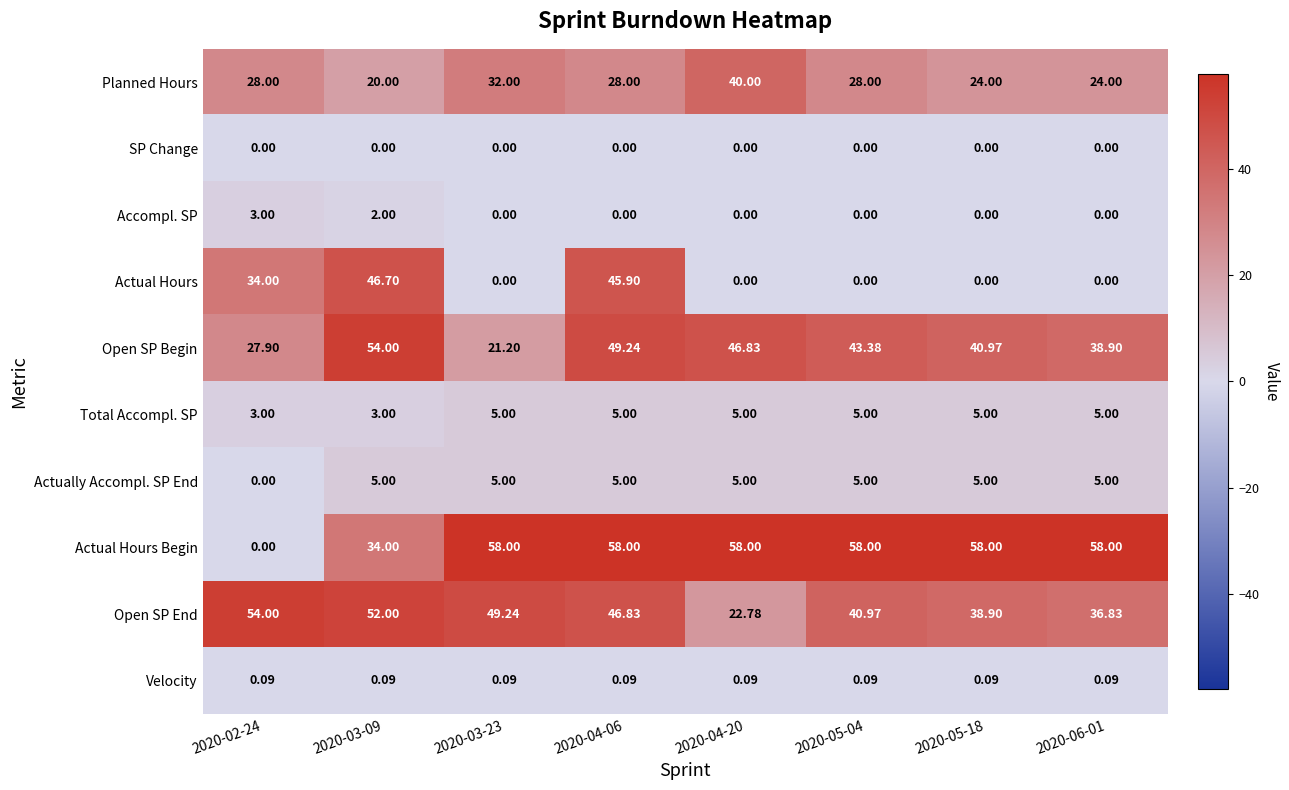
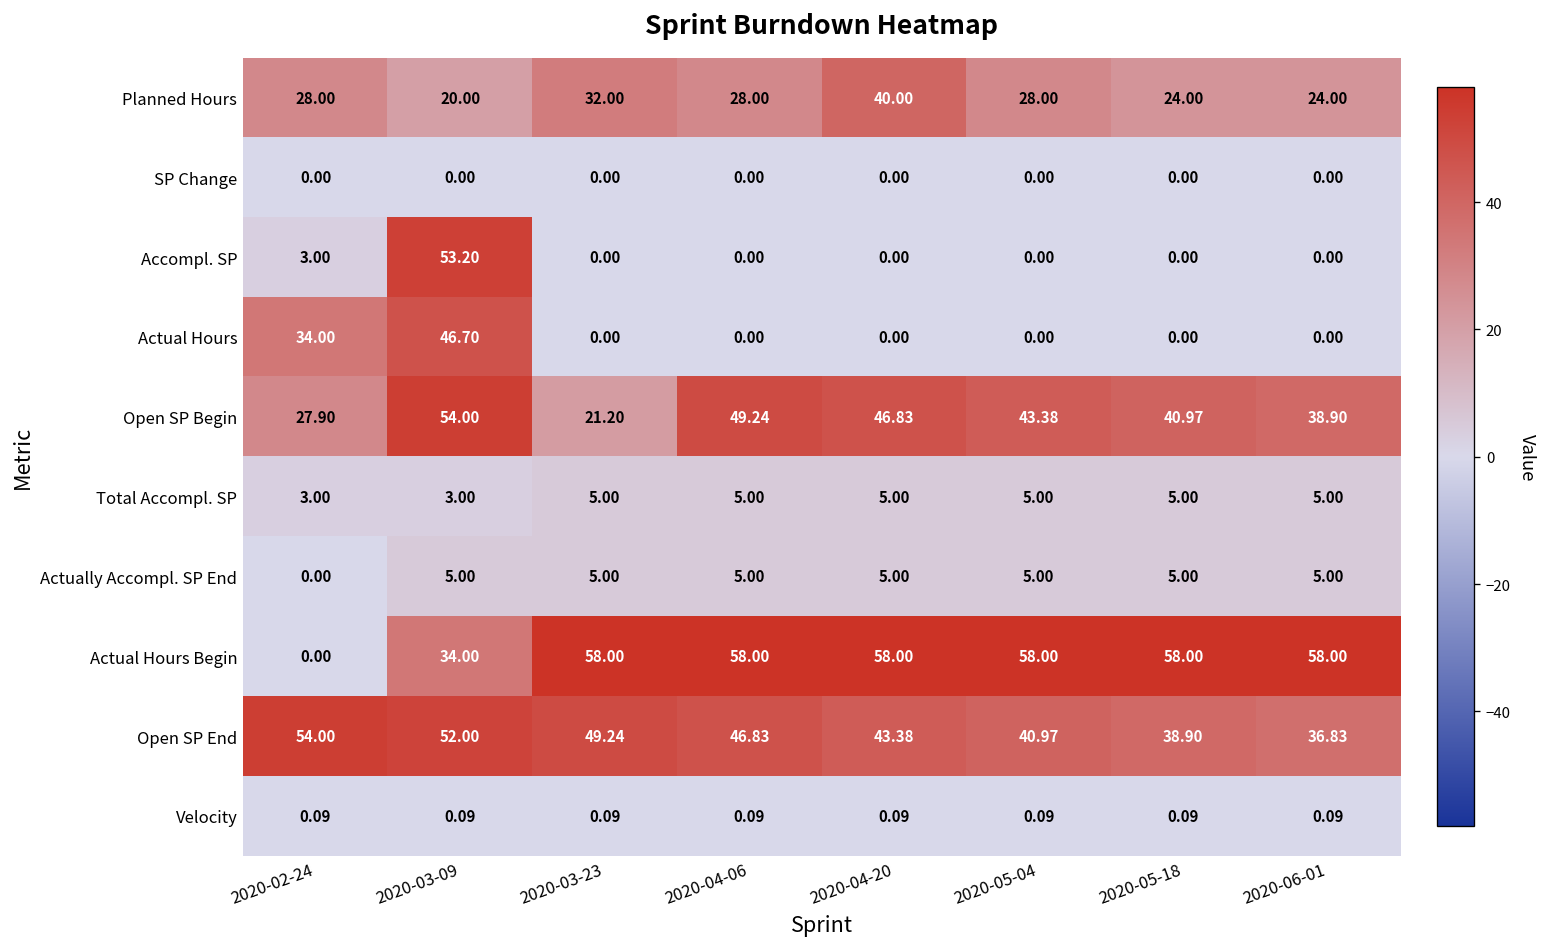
Accompl. SP, 2020-03-09: 2.00 -> 53.20
Actual Hours, 2020-04-06: 45.90 -> 0.00
Open SP End, 2020-04-20: 22.78 -> 43.38
